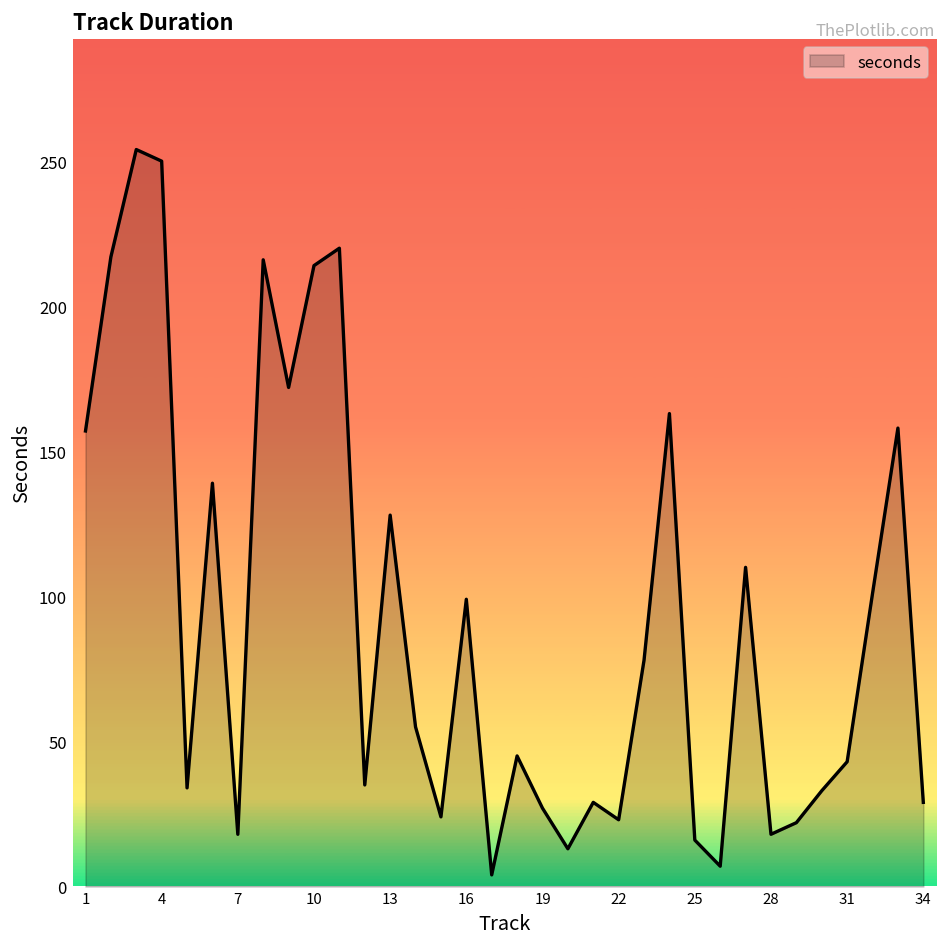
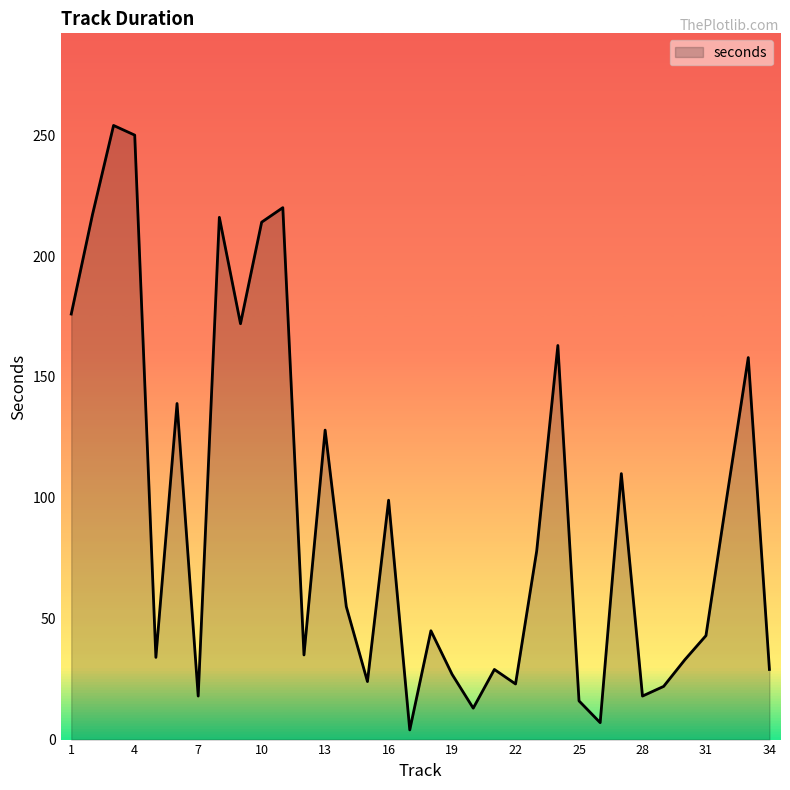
1: 157 -> 176
